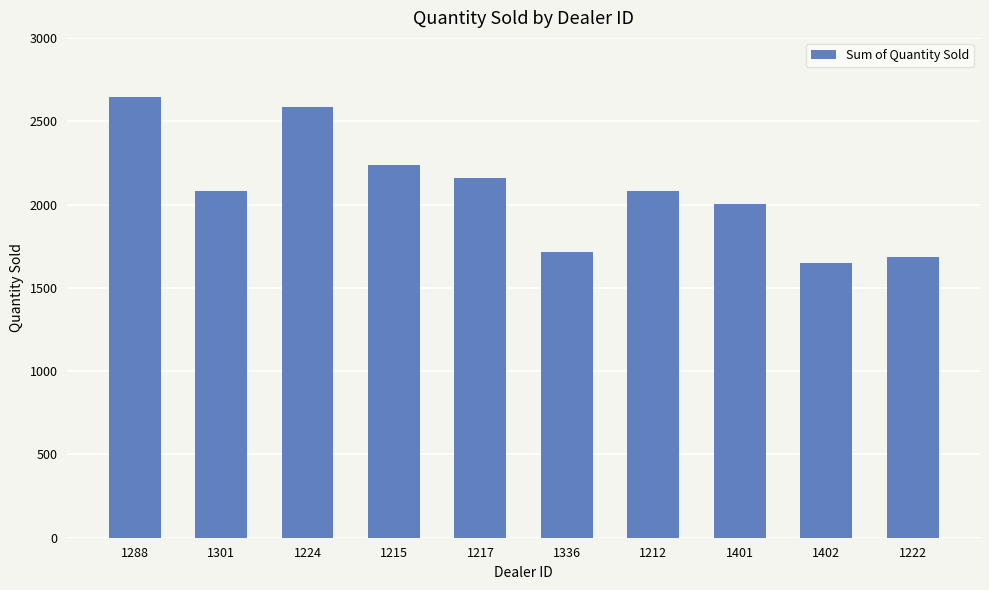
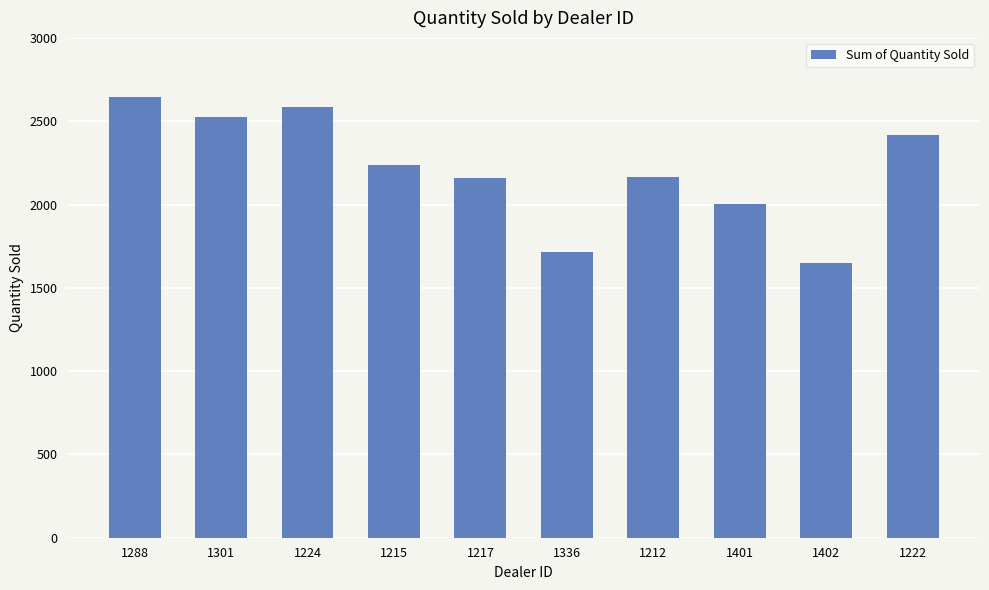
1301: 2080 -> 2520
1212: 2080 -> 2160
1222: 1680 -> 2420
